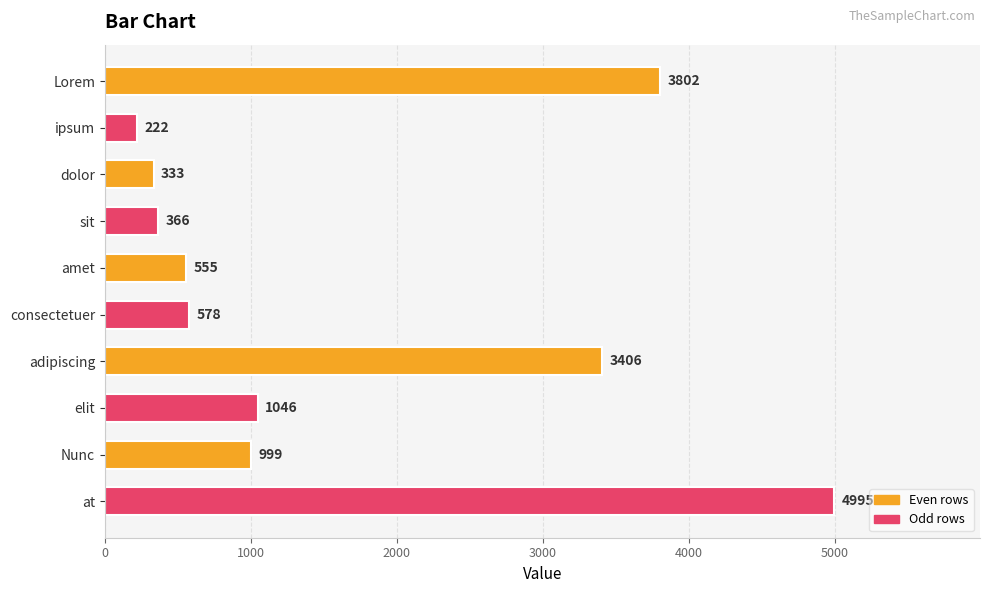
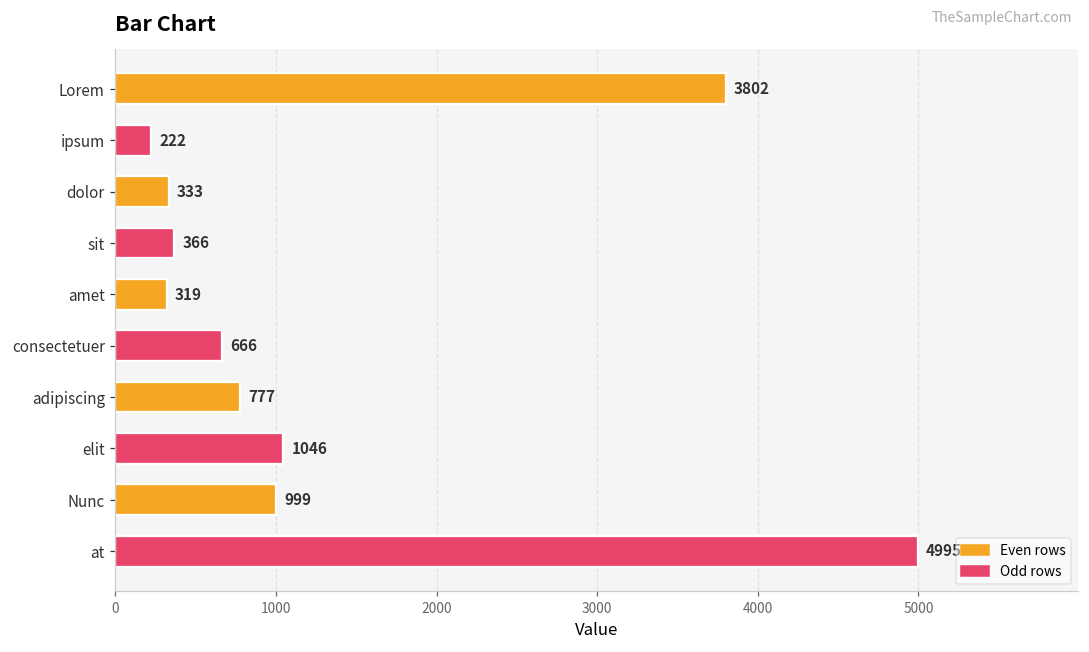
amet: 555 -> 319
consectetuer: 578 -> 666
adipiscing: 3406 -> 777
